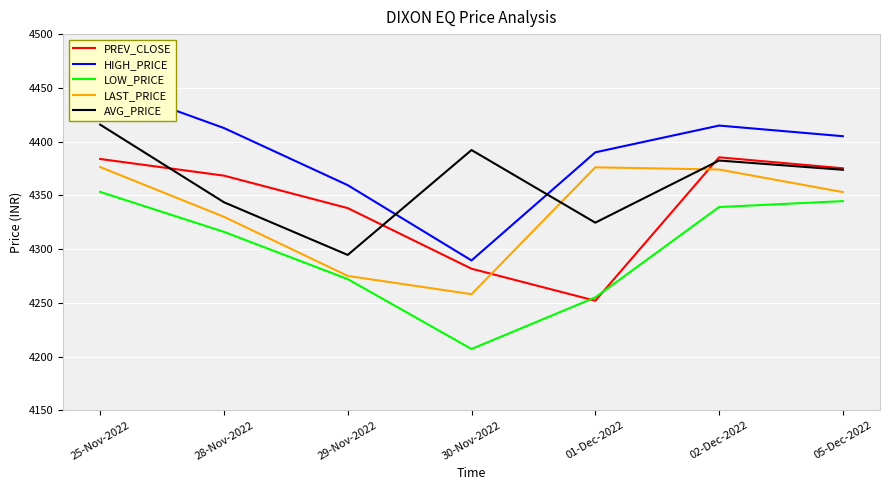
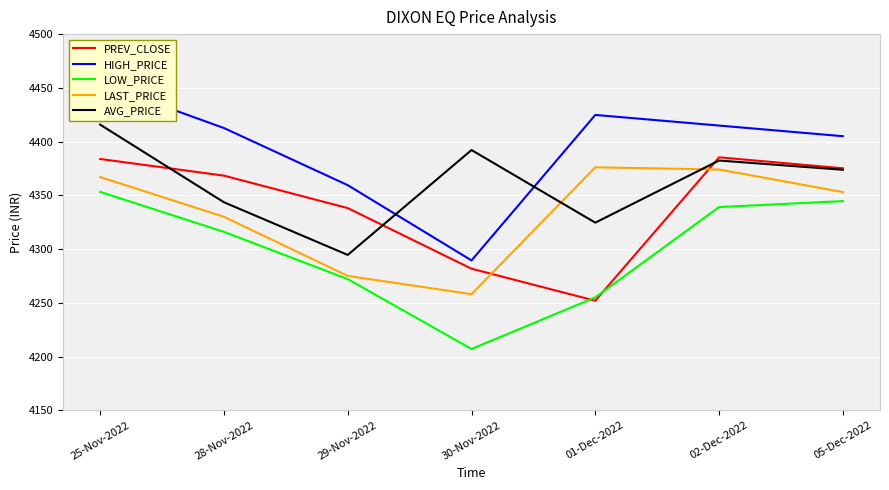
LAST_PRICE, 25-Nov-2022: 4376 -> 4367
HIGH_PRICE, 01-Dec-2022: 4390 -> 4425
